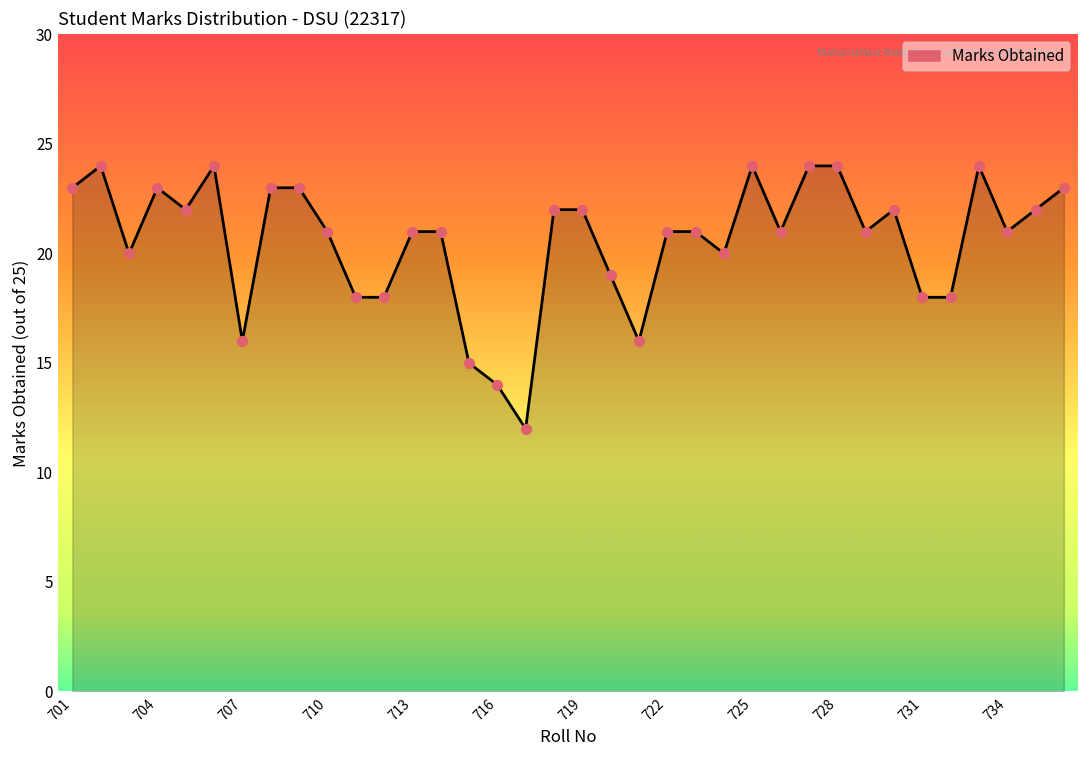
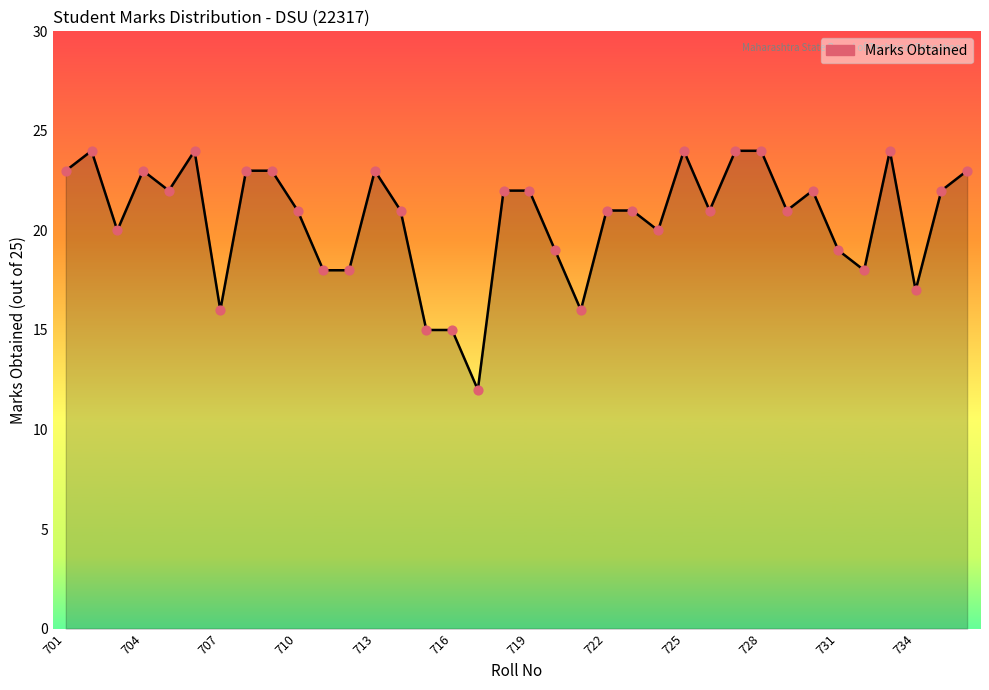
713: 21 -> 23
716: 14 -> 15
731: 18 -> 19
734: 21 -> 17
